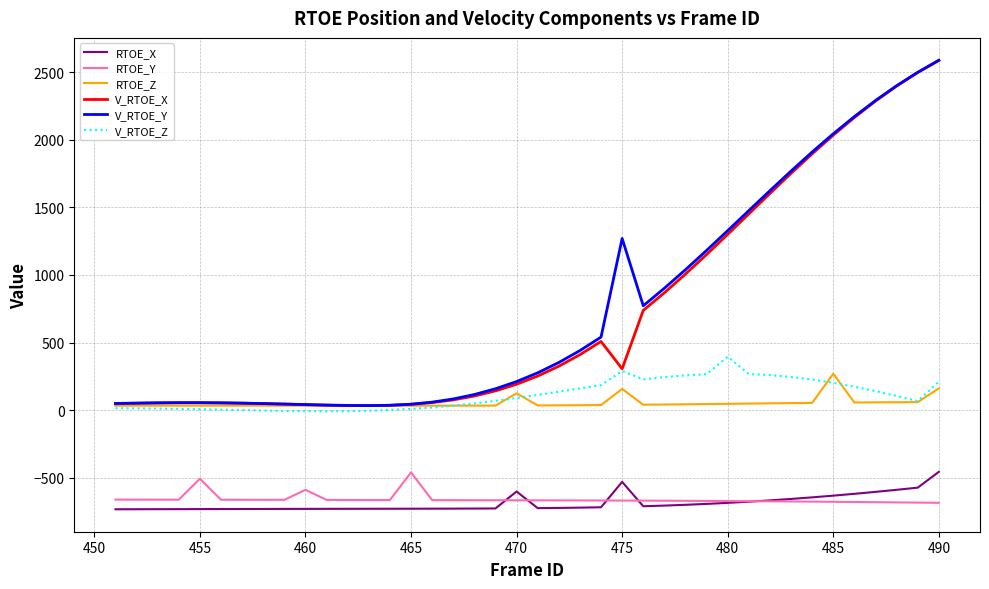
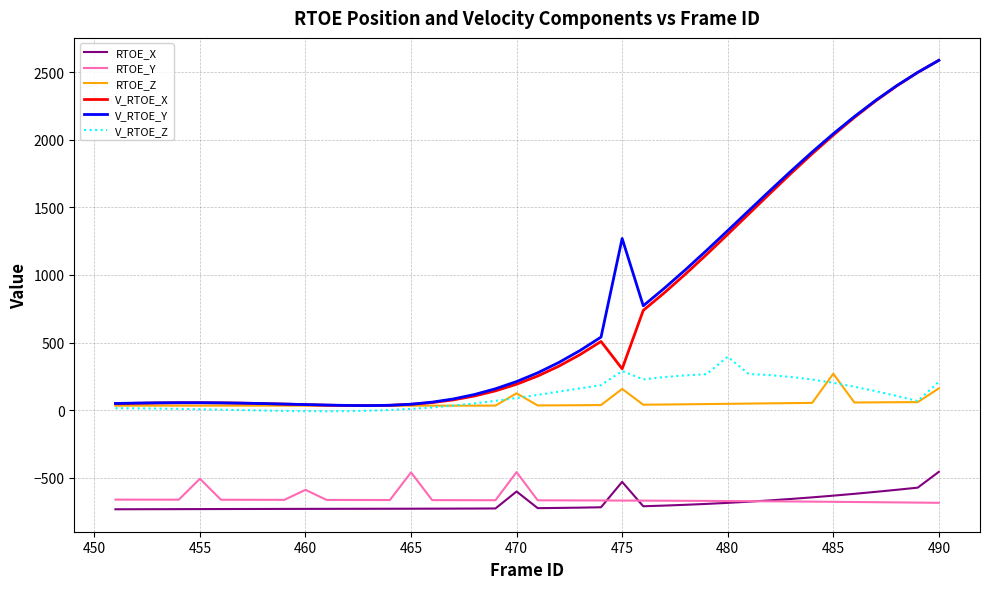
RTOE_Y, 470: -670 -> -460
